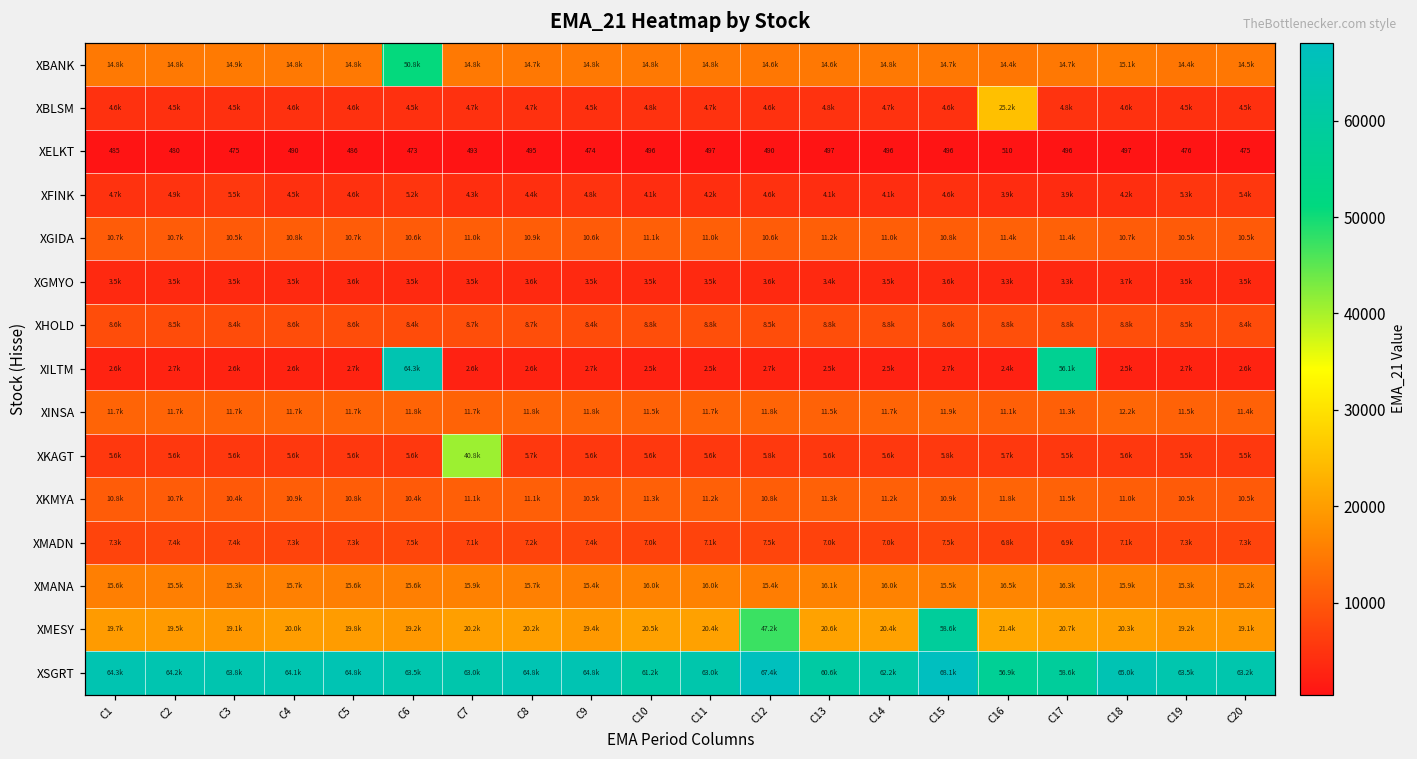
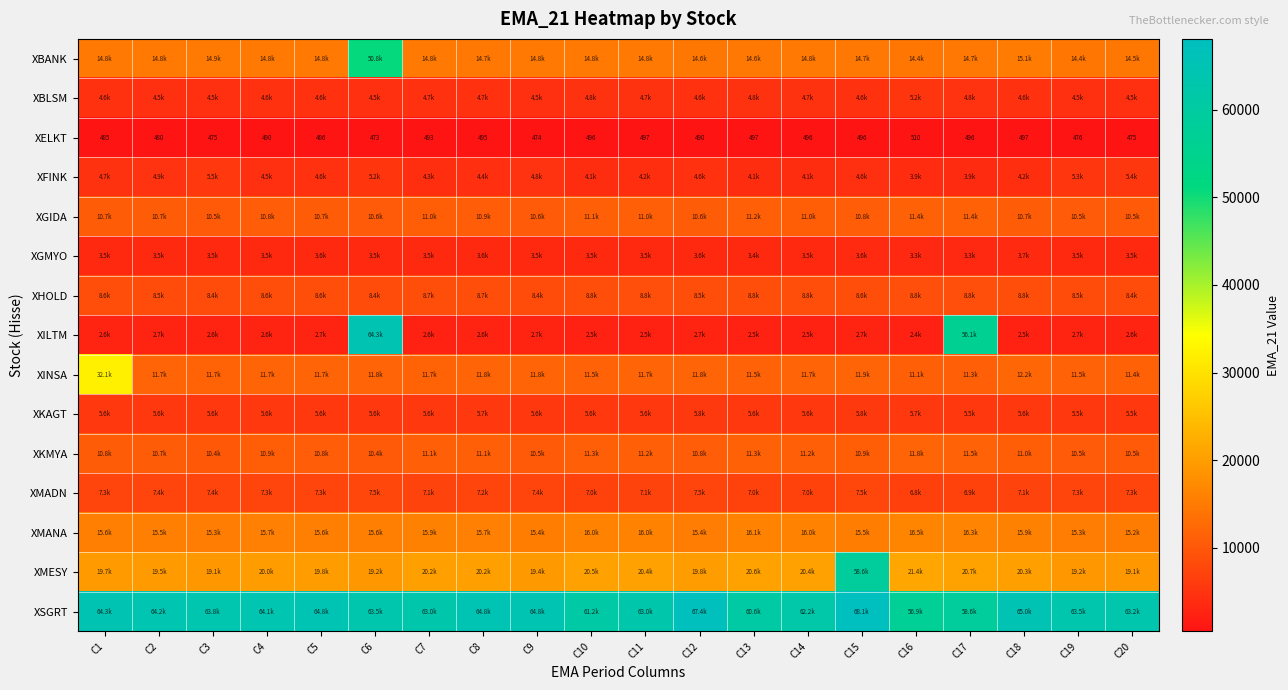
XBLSM, C16: 25.2k -> 5.2k
XINSA, C1: 11.7k -> 32.1k
XKAGT, C7: 40.8k -> 5.6k
XMESY, C12: 47.2k -> 19.8k
